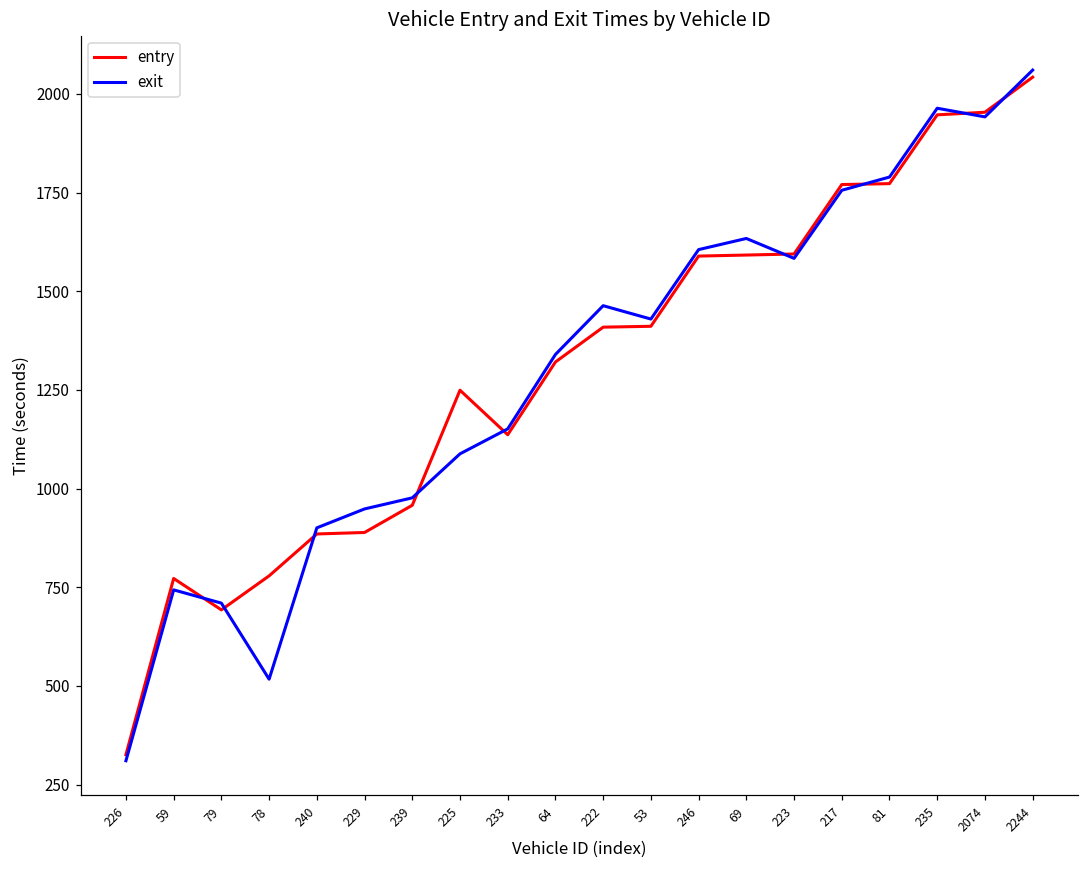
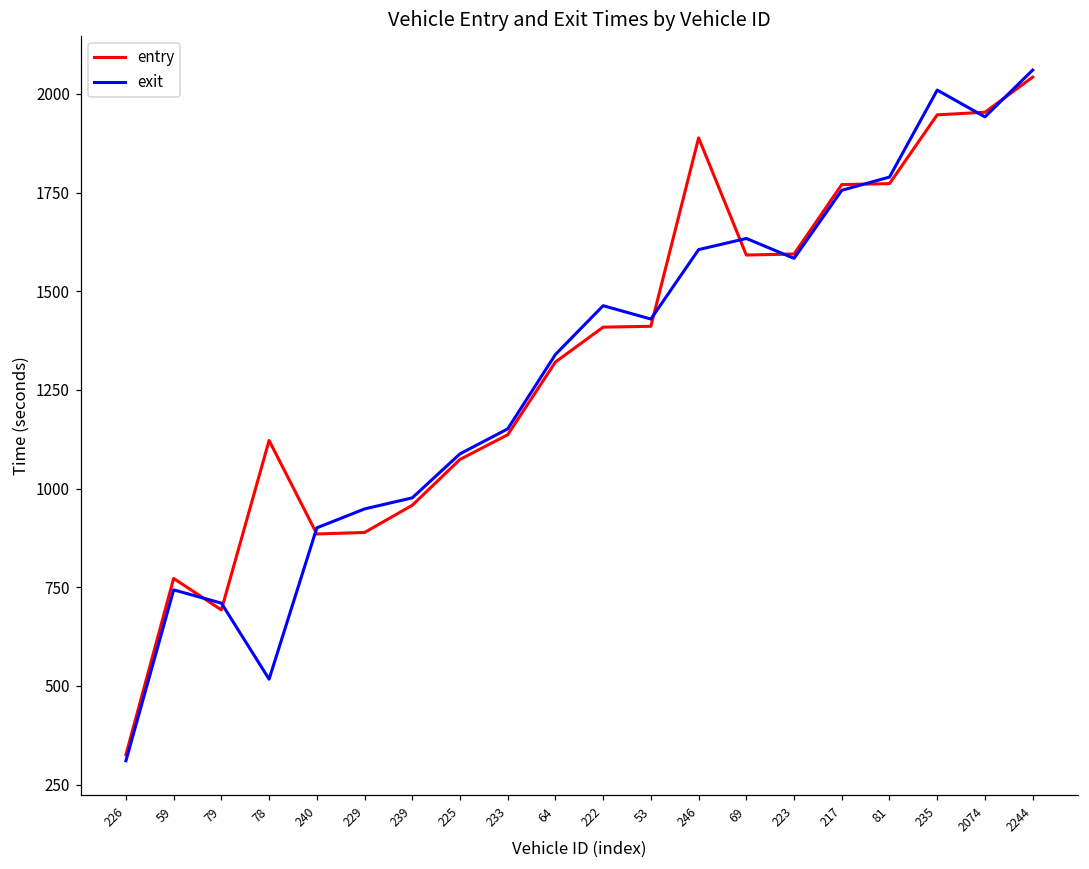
entry, 78: 780 -> 1120
entry, 225: 1250 -> 1070
entry, 246: 1590 -> 1890
exit, 235: 1960 -> 2010
